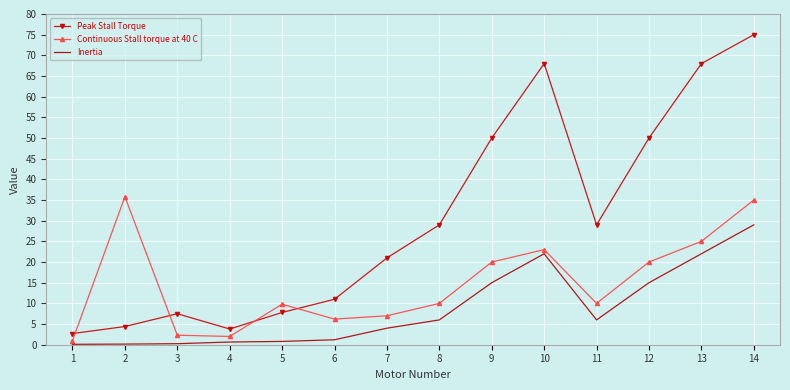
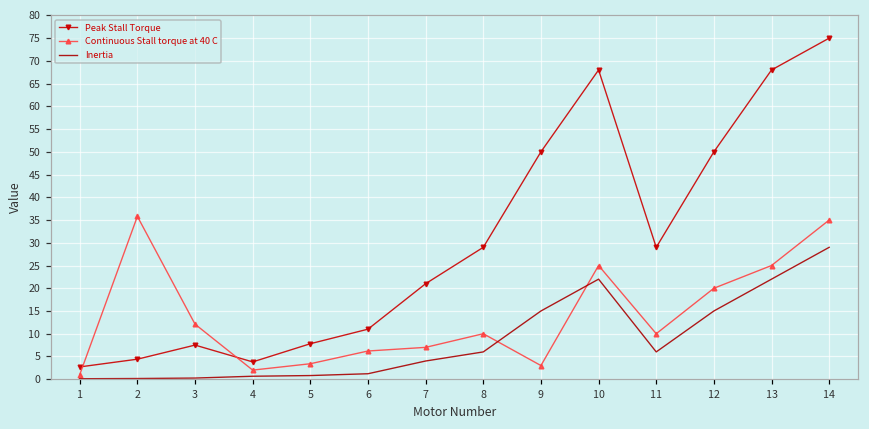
Continuous Stall torque at 40 C, 3: 2 -> 12
Continuous Stall torque at 40 C, 5: 10 -> 3
Continuous Stall torque at 40 C, 9: 20 -> 3
Continuous Stall torque at 40 C, 10: 23 -> 25
